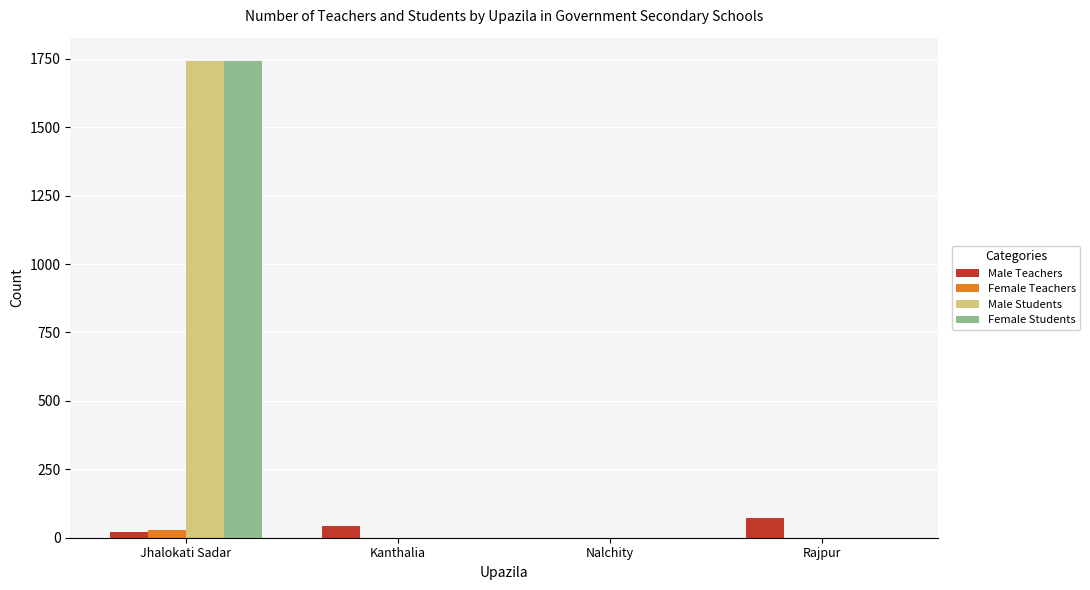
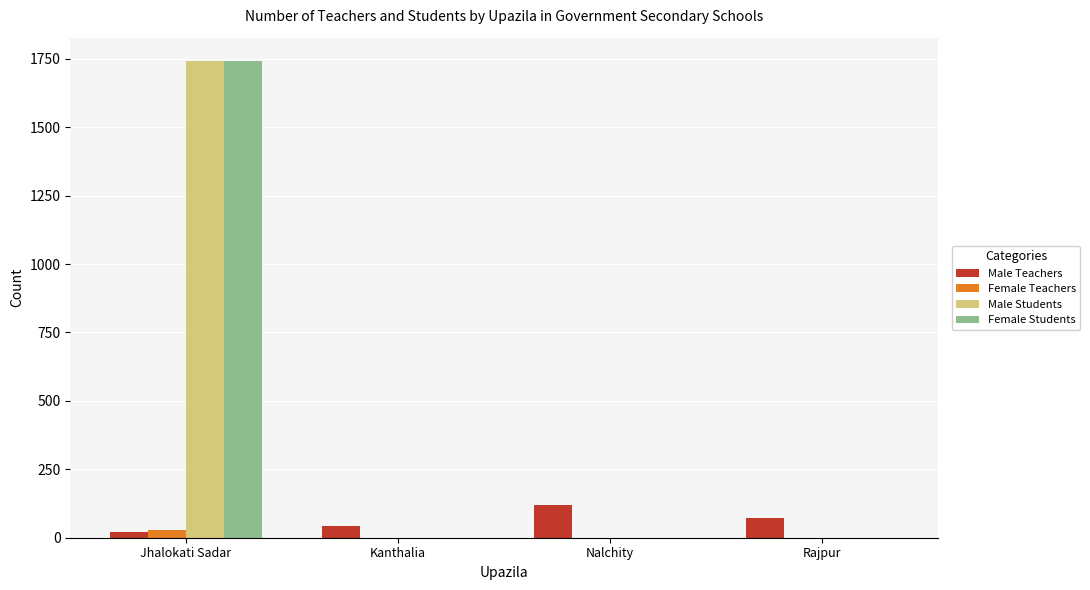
Male Teachers, Nalchity: 0 -> 120
